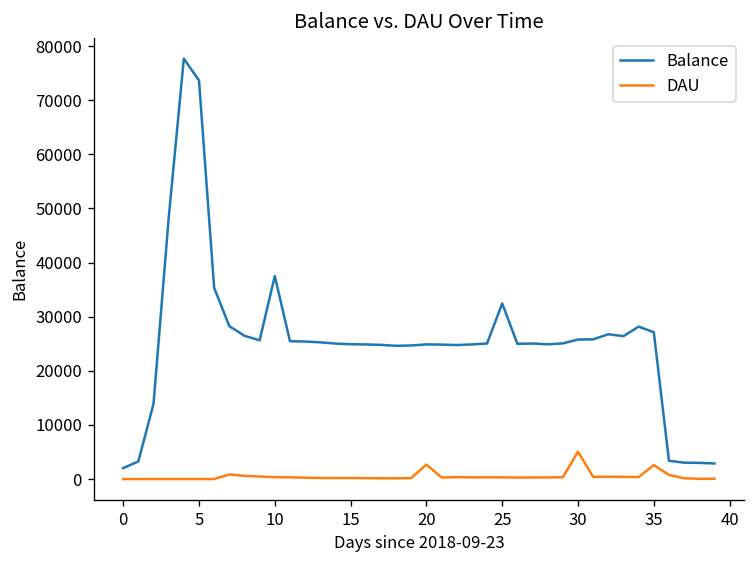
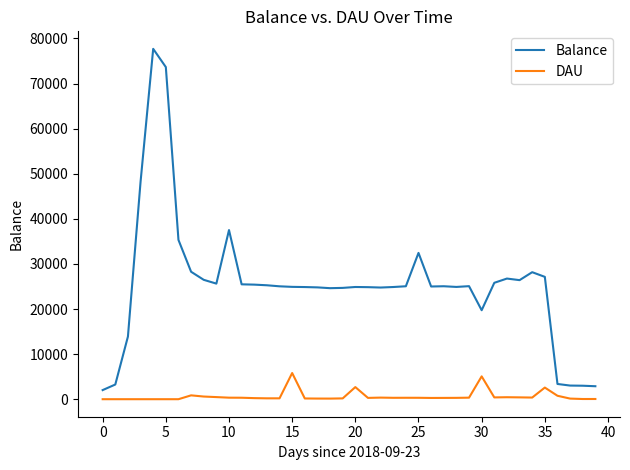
DAU, 15: 0 -> 6000
Balance, 30: 26000 -> 20000
